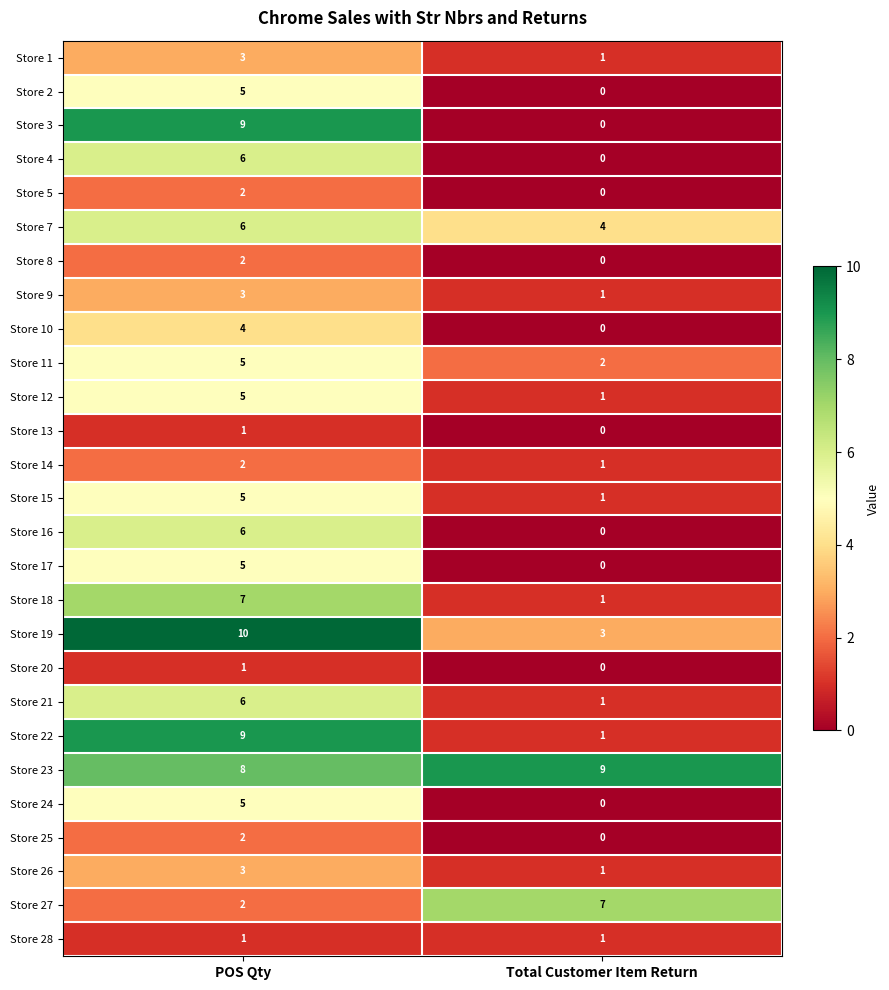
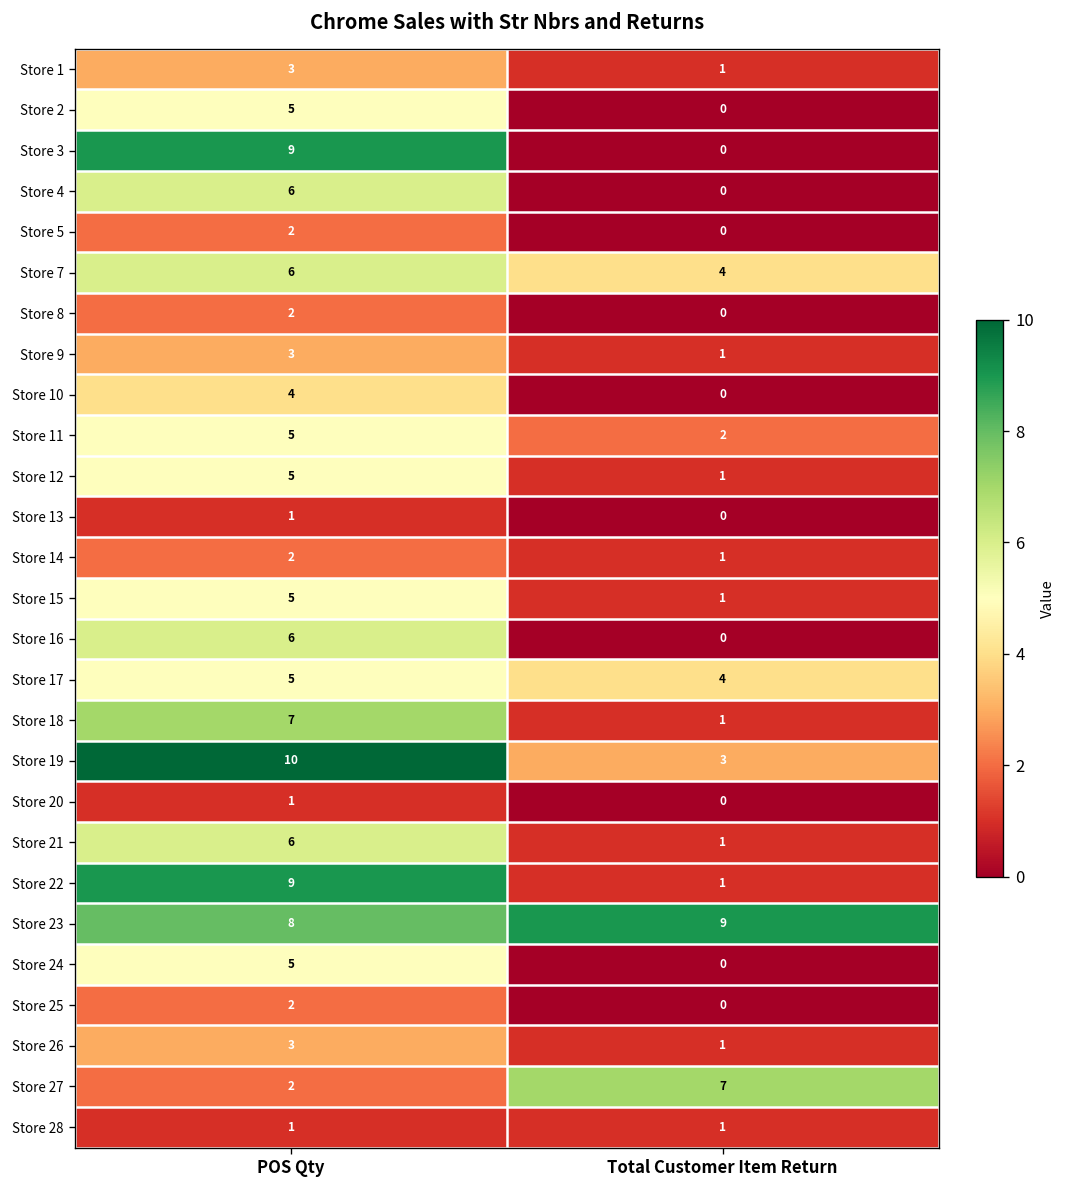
Store 17, Total Customer Item Return: 0 -> 4
